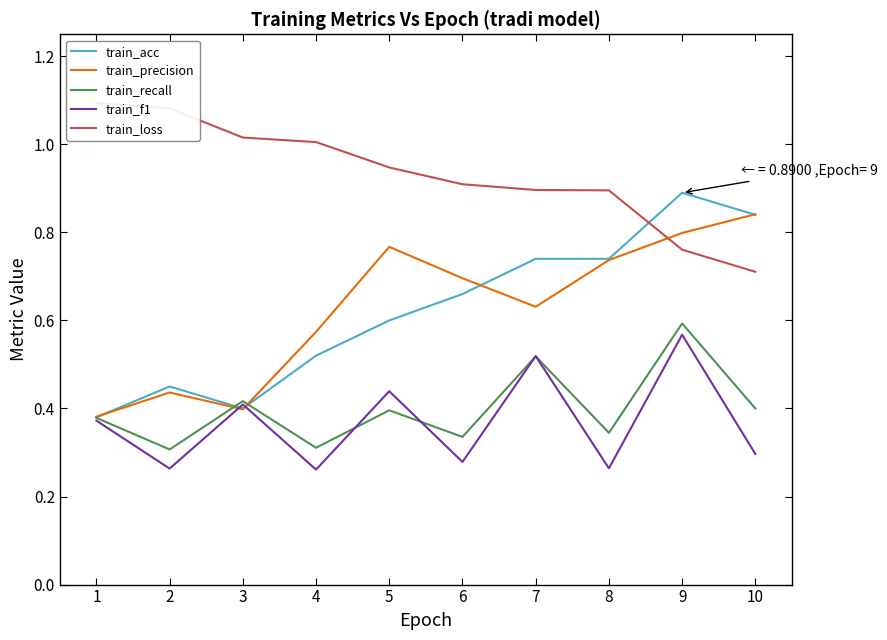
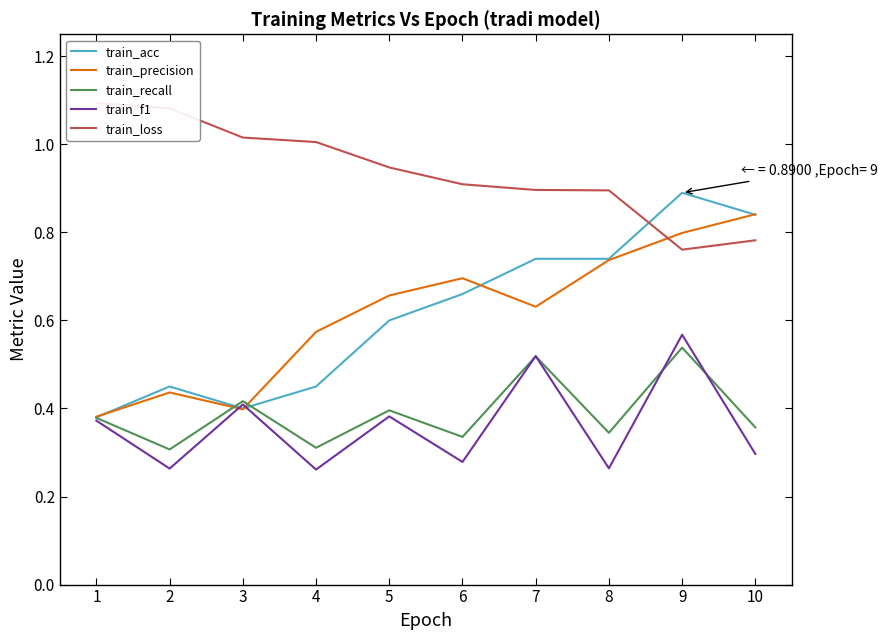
train_acc, 4: 0.52 -> 0.45
train_precision, 5: 0.77 -> 0.66
train_f1, 5: 0.44 -> 0.38
train_recall, 9: 0.59 -> 0.54
train_recall, 10: 0.40 -> 0.36
train_loss, 10: 0.71 -> 0.78
